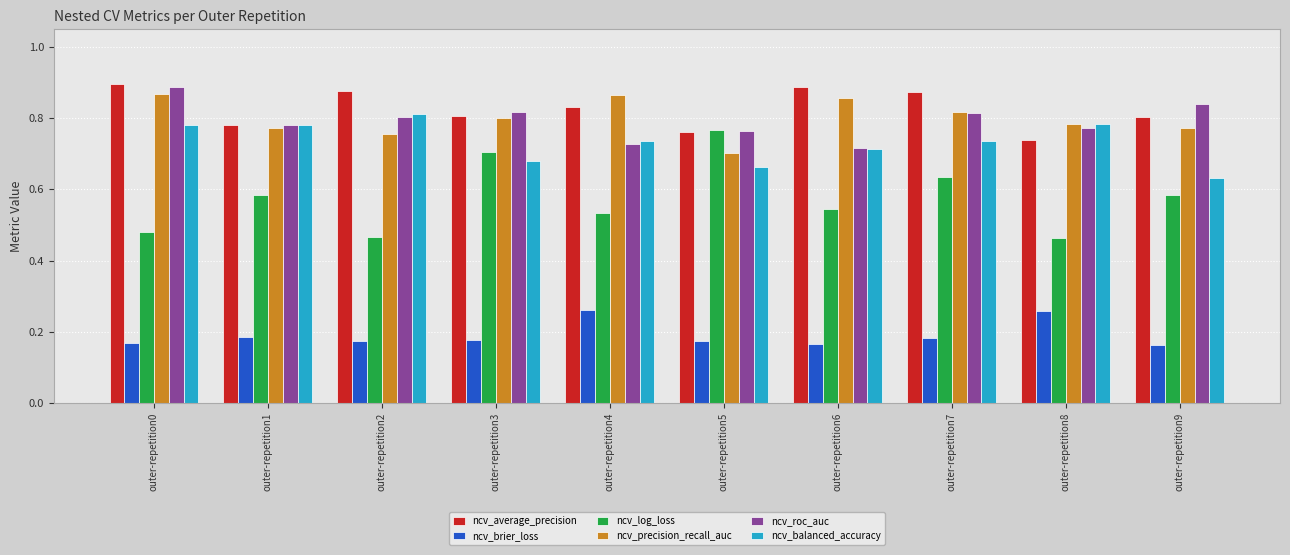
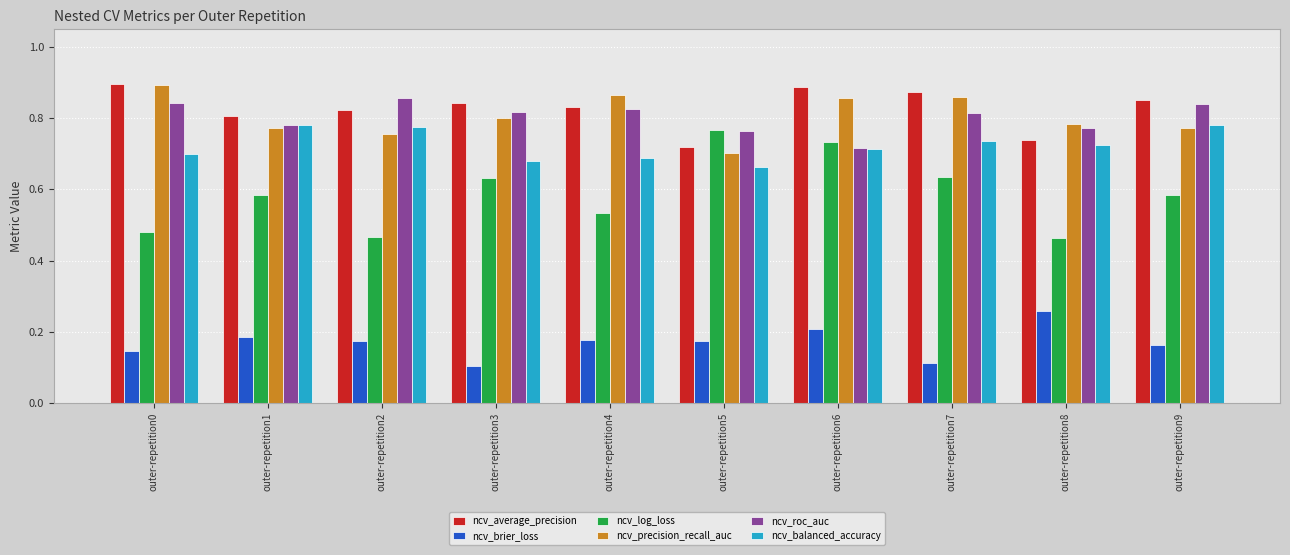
ncv_brier_loss, outer-repetition0: 0.17 -> 0.15
ncv_precision_recall_auc, outer-repetition0: 0.87 -> 0.89
ncv_roc_auc, outer-repetition0: 0.89 -> 0.84
ncv_balanced_accuracy, outer-repetition0: 0.78 -> 0.70
ncv_average_precision, outer-repetition1: 0.78 -> 0.81
ncv_average_precision, outer-repetition2: 0.88 -> 0.82
ncv_roc_auc, outer-repetition2: 0.80 -> 0.86
ncv_balanced_accuracy, outer-repetition2: 0.81 -> 0.78
ncv_average_precision, outer-repetition3: 0.81 -> 0.84
ncv_brier_loss, outer-repetition3: 0.18 -> 0.10
ncv_log_loss, outer-repetition3: 0.71 -> 0.63
ncv_brier_loss, outer-repetition4: 0.26 -> 0.18
ncv_roc_auc, outer-repetition4: 0.73 -> 0.83
ncv_balanced_accuracy, outer-repetition4: 0.73 -> 0.69
ncv_average_precision, outer-repetition5: 0.76 -> 0.72
ncv_brier_loss, outer-repetition6: 0.17 -> 0.21
ncv_log_loss, outer-repetition6: 0.54 -> 0.73
ncv_brier_loss, outer-repetition7: 0.18 -> 0.11
ncv_precision_recall_auc, outer-repetition7: 0.82 -> 0.86
ncv_balanced_accuracy, outer-repetition8: 0.78 -> 0.72
ncv_average_precision, outer-repetition9: 0.80 -> 0.85
ncv_balanced_accuracy, outer-repetition9: 0.63 -> 0.78
